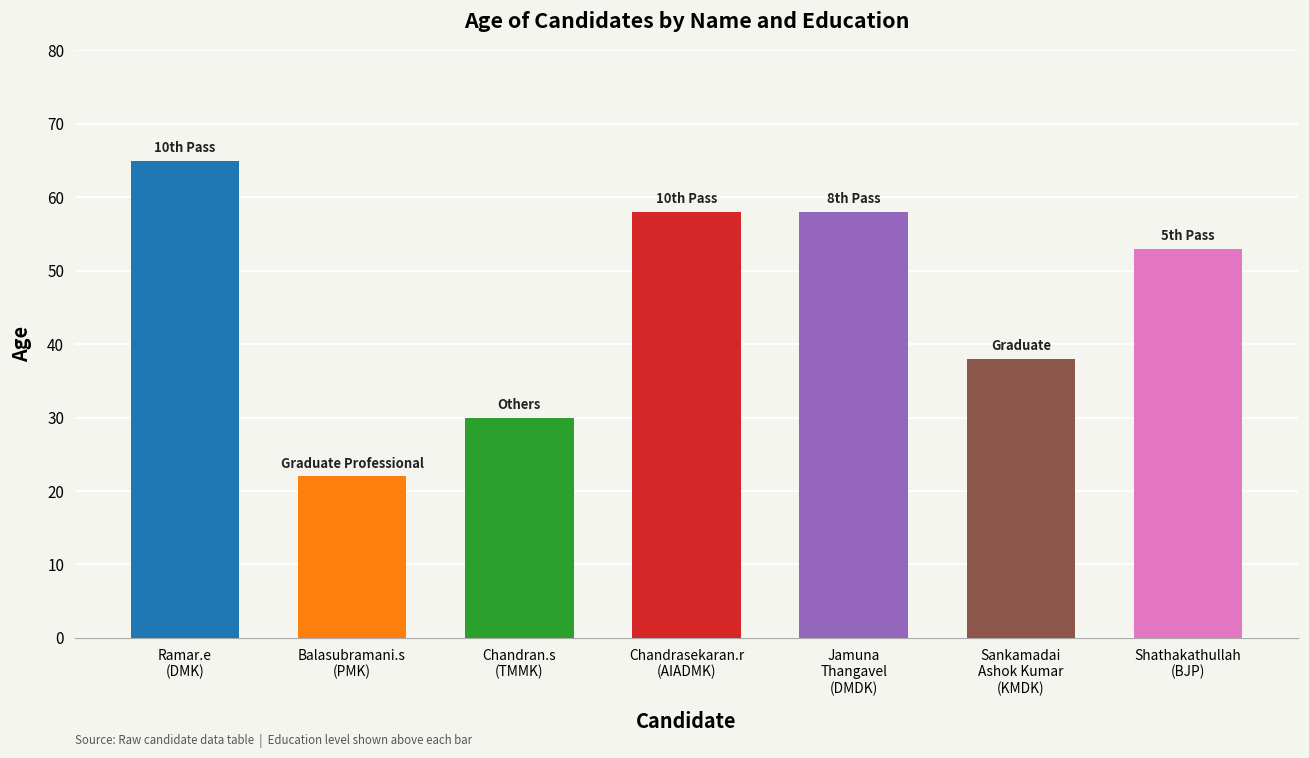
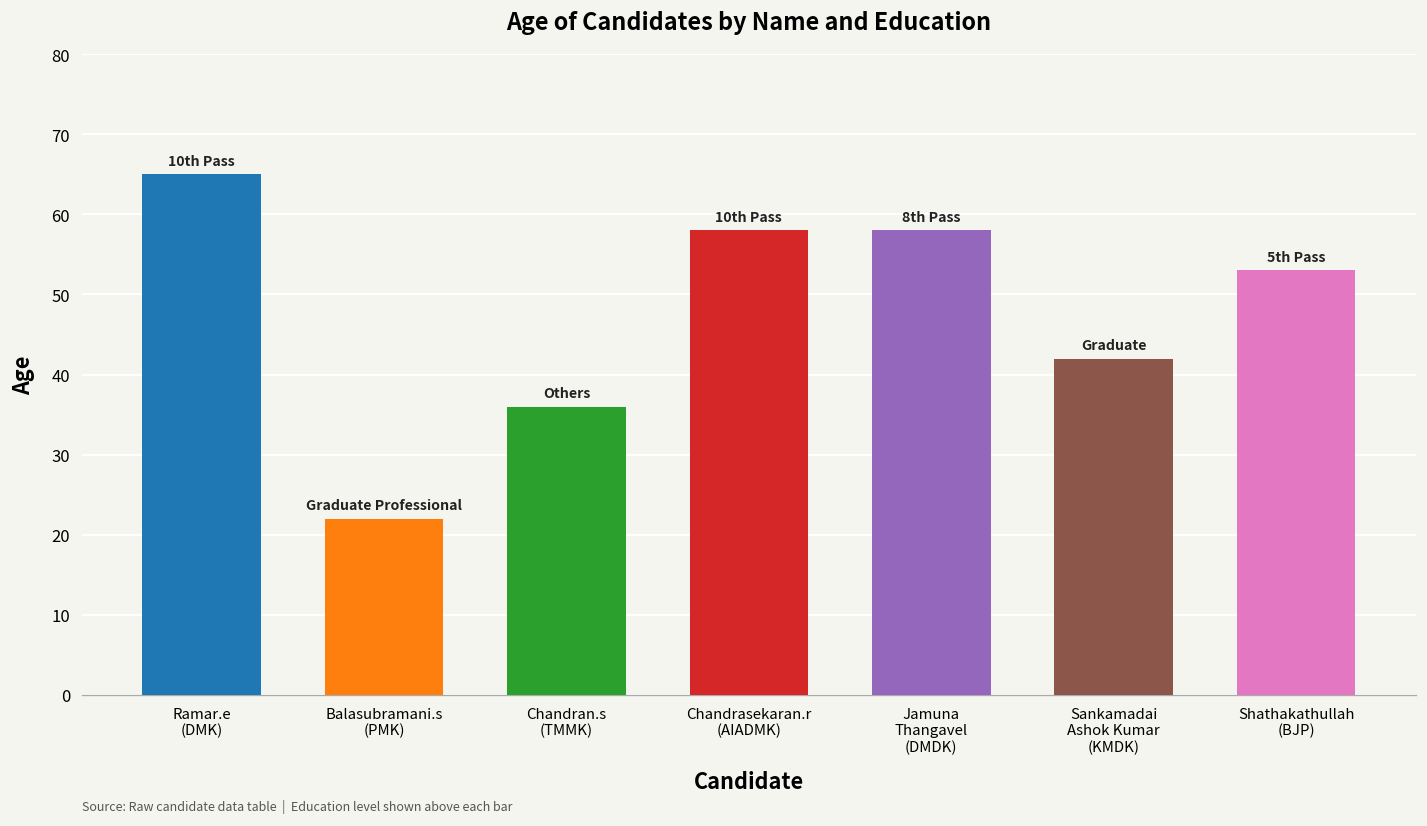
Chandran.s (TMMK): 30 -> 36
Sankamadai Ashok Kumar (KMDK): 38 -> 42
